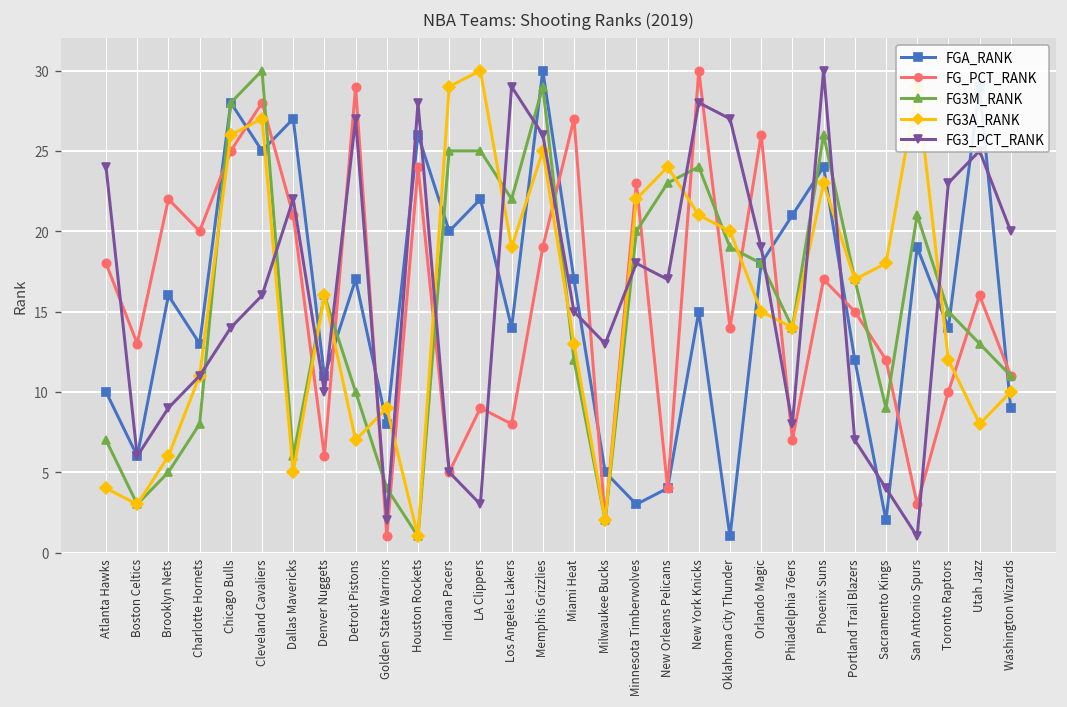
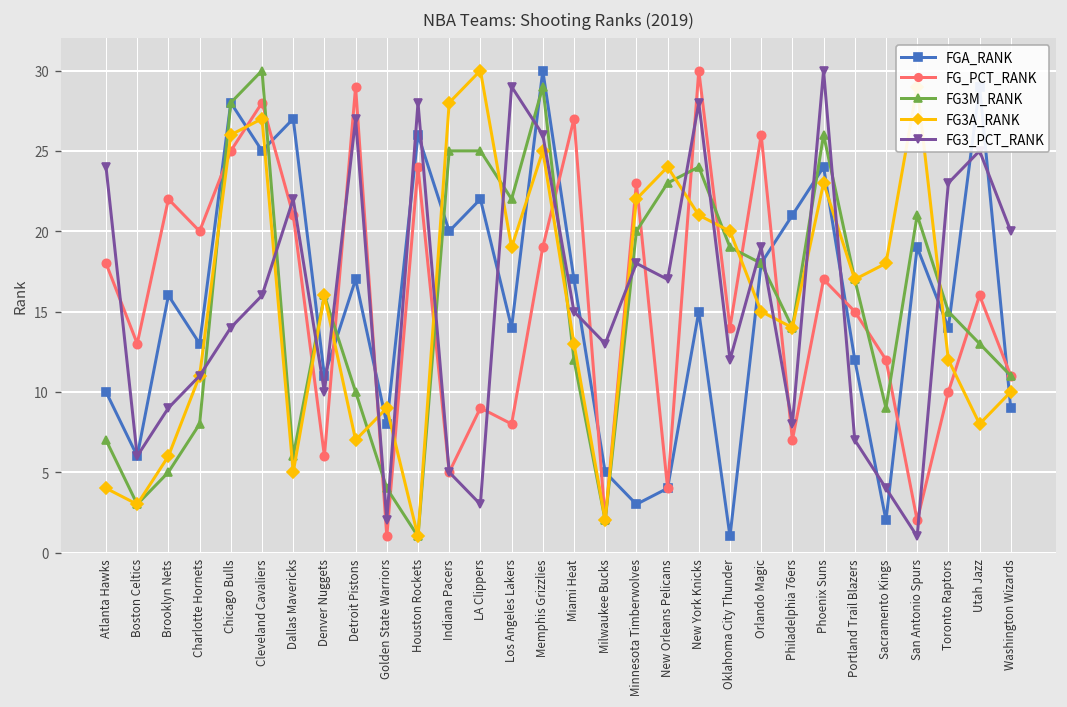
FG3A_RANK, Indiana Pacers: 29 -> 28
FG3_PCT_RANK, Oklahoma City Thunder: 27 -> 12
FG_PCT_RANK, San Antonio Spurs: 3 -> 2
